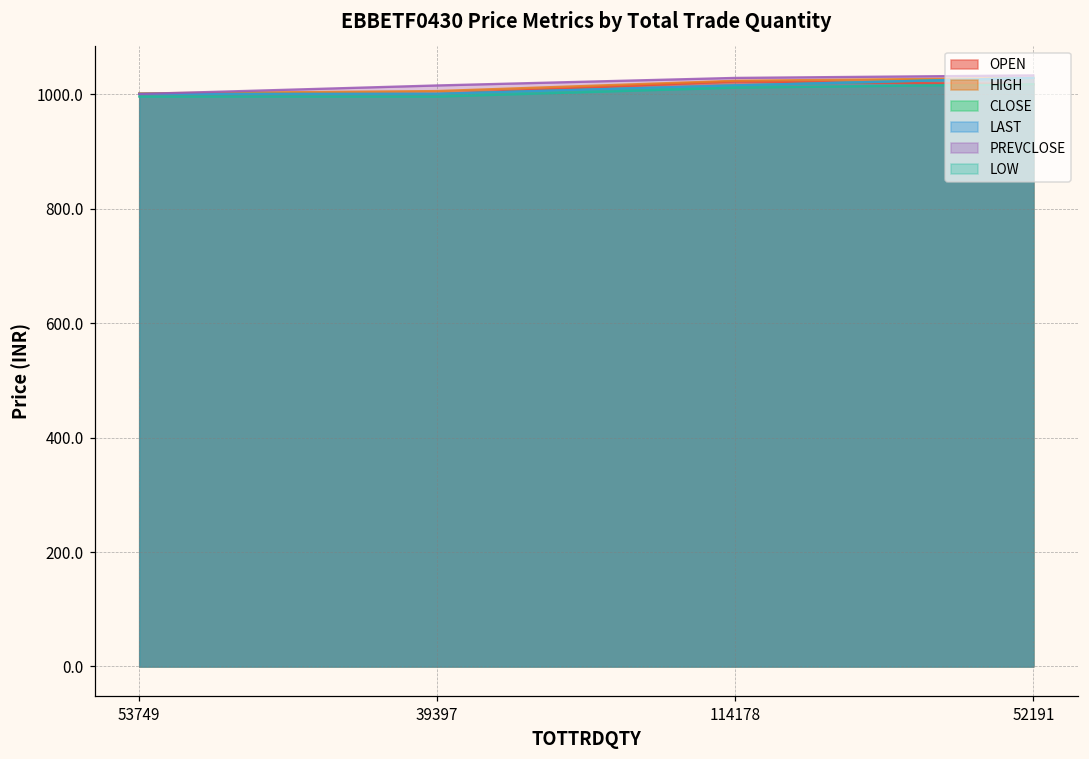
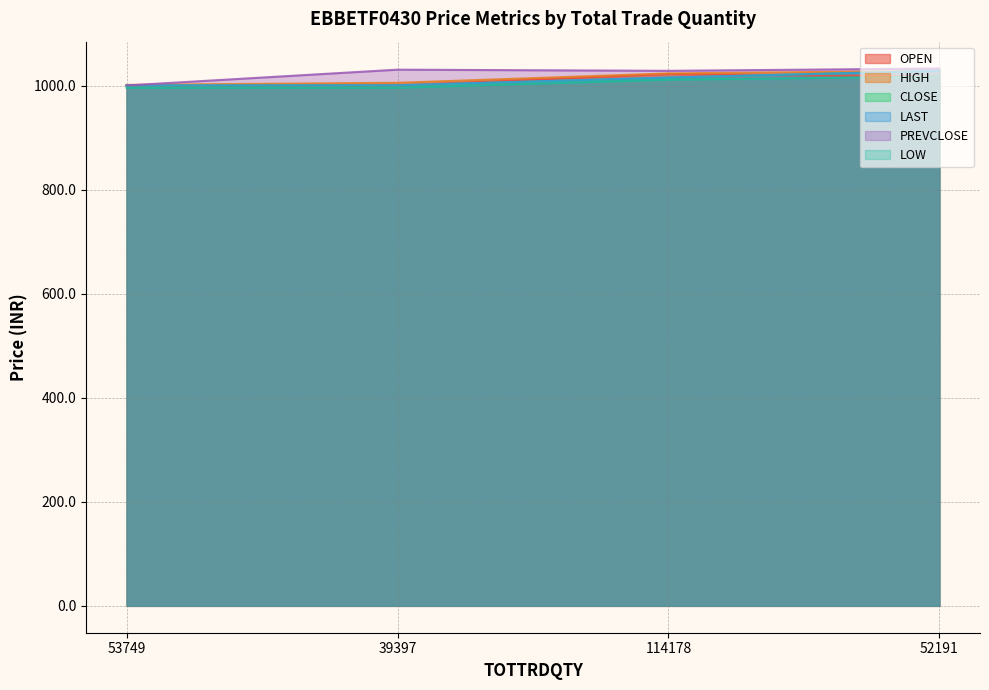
PREVCLOSE, 39397: 1020 -> 1030
